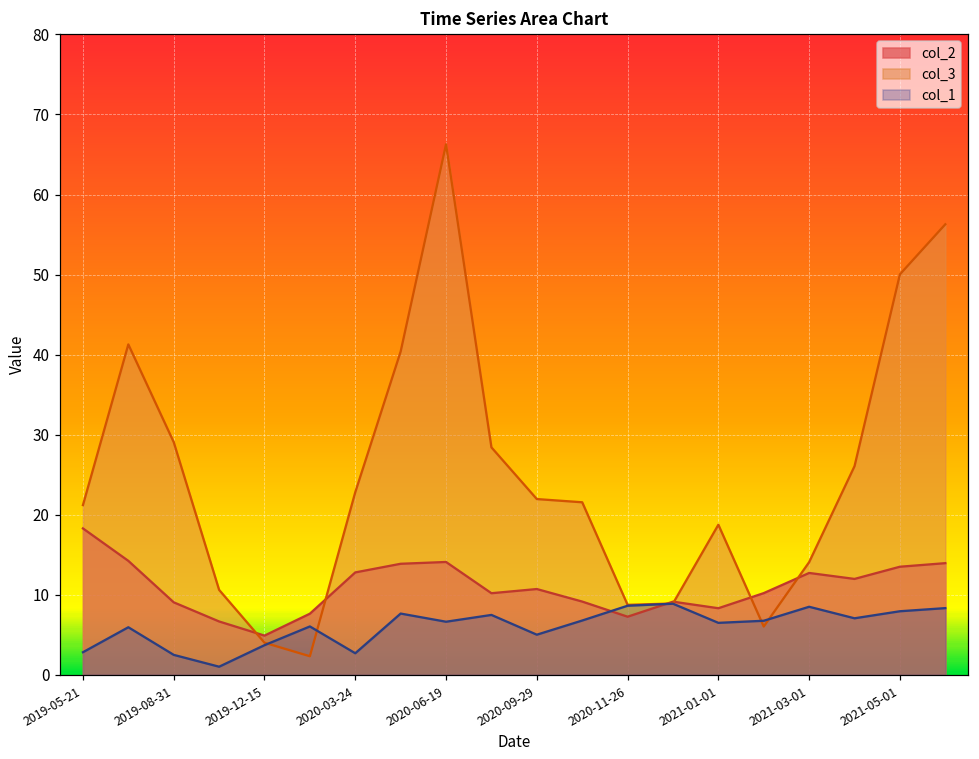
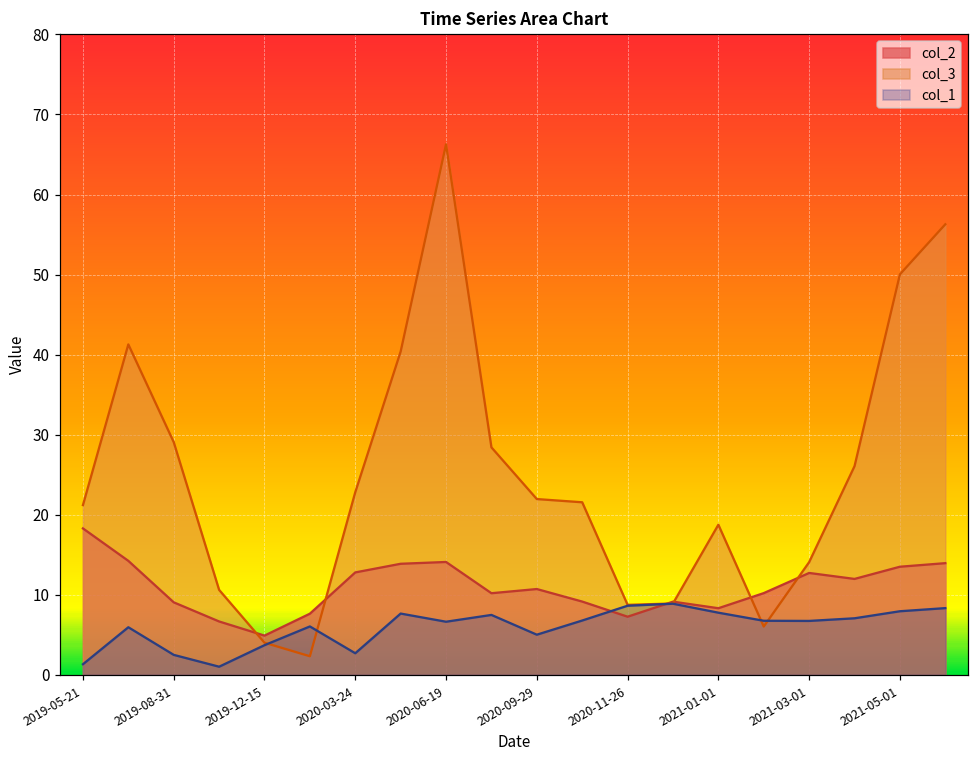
col_1, 2019-05-21: 3 -> 1
col_1, 2021-01-01: 6 -> 8
col_1, 2021-03-01: 8 -> 7
